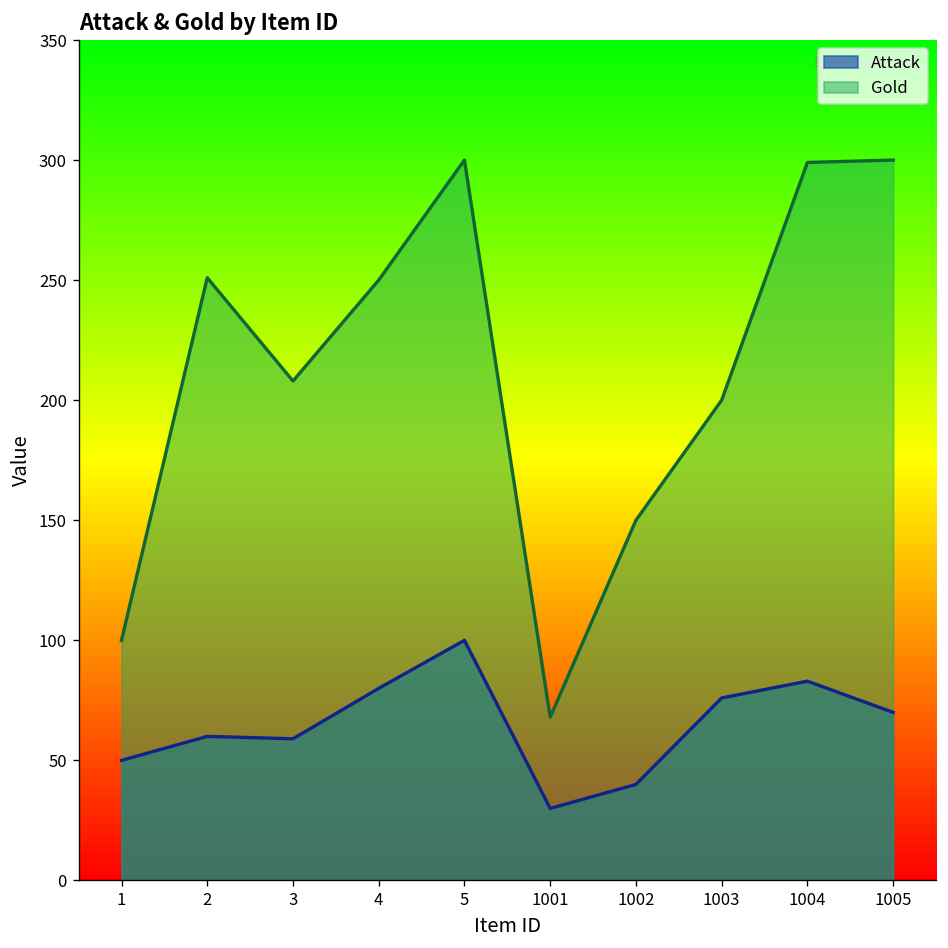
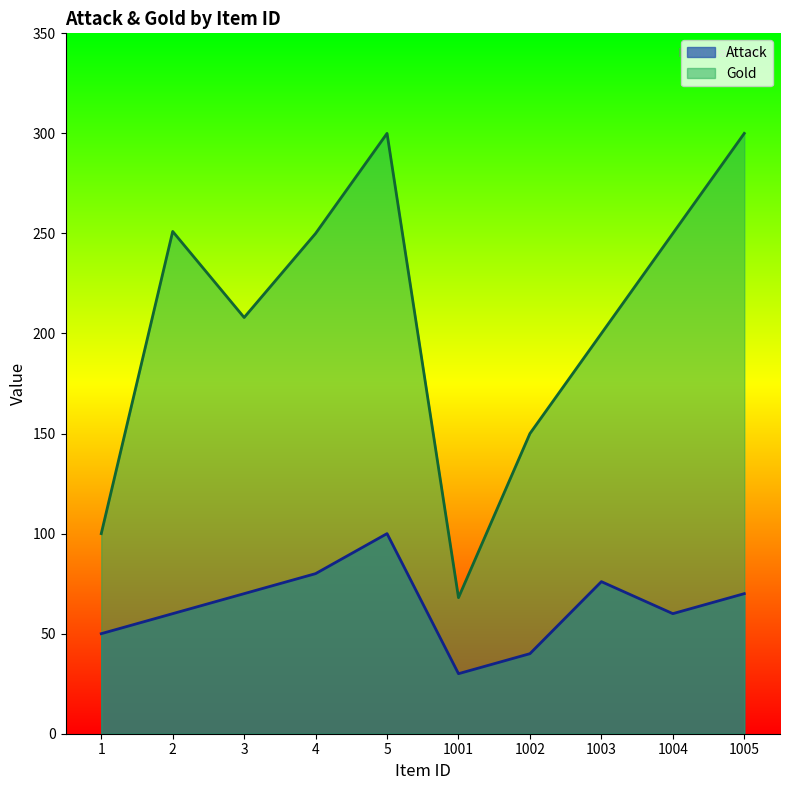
Attack, 3: 59 -> 70
Attack, 1004: 83 -> 60
Gold, 1004: 299 -> 250
